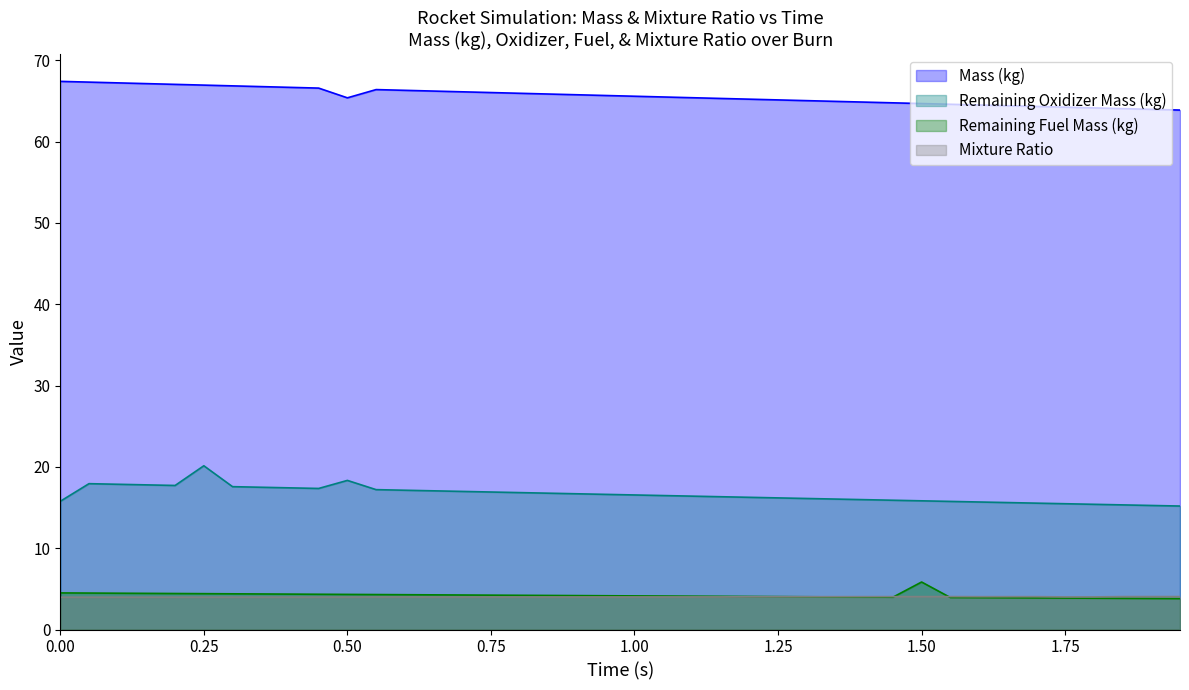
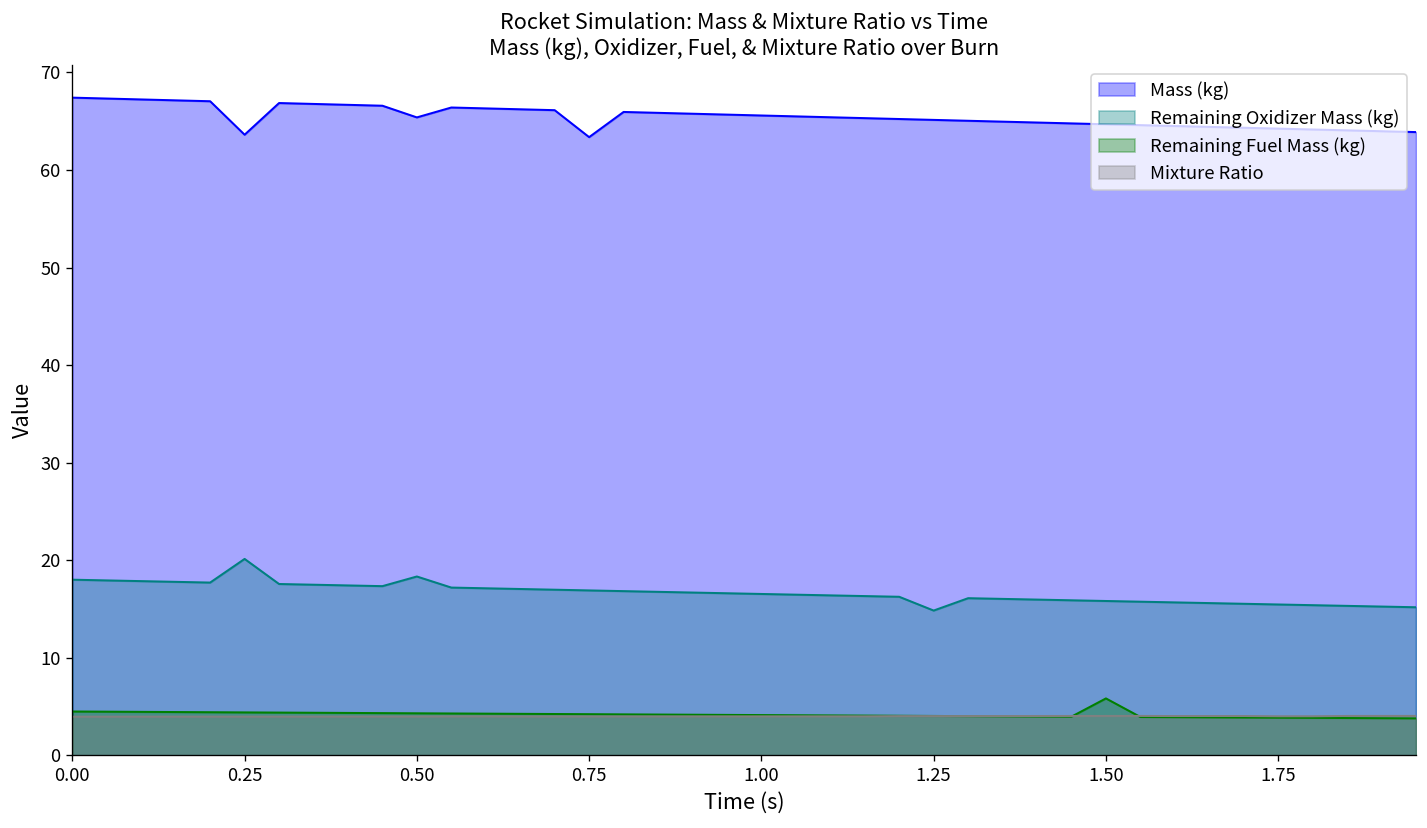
Remaining Oxidizer Mass (kg), 0.00: 16 -> 18
Mass (kg), 0.25: 67 -> 64
Mass (kg), 0.75: 66 -> 63
Remaining Oxidizer Mass (kg), 1.25: 16 -> 15
